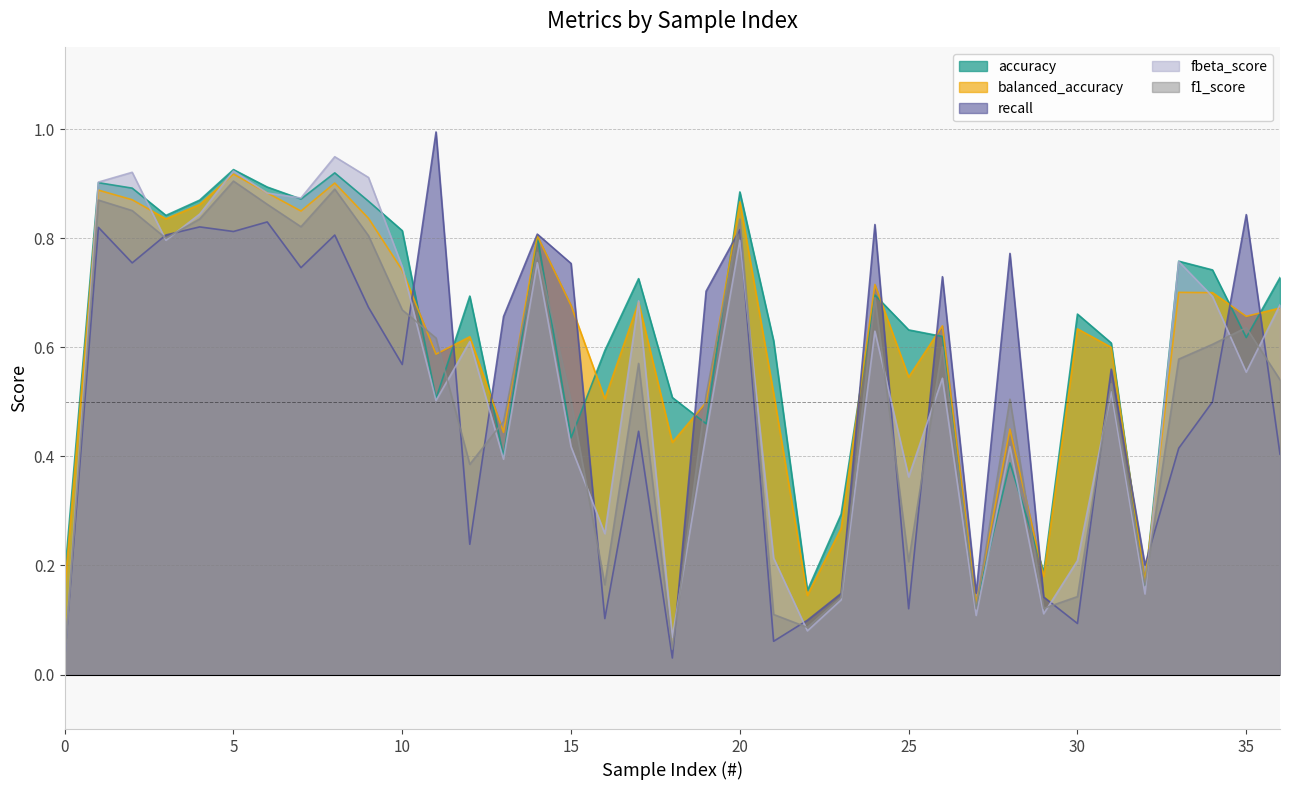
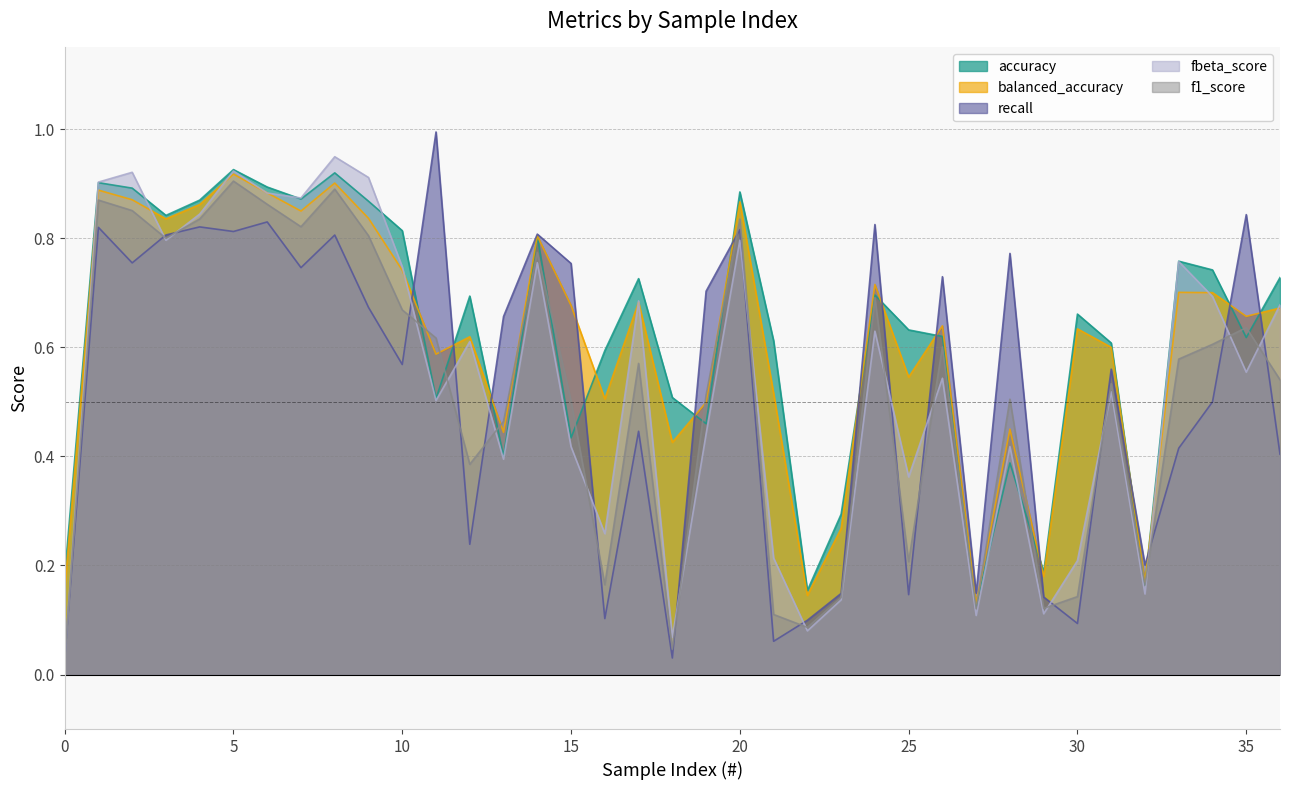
recall, 25: 0.12 -> 0.15
